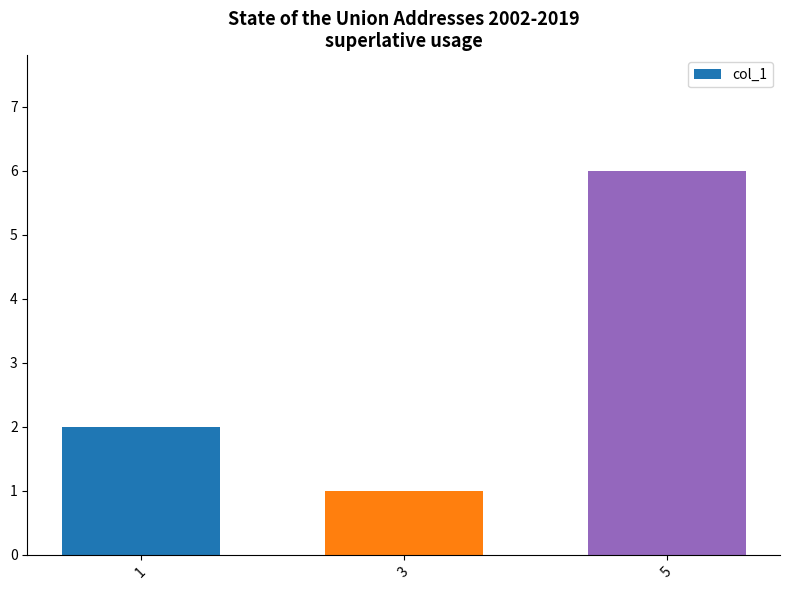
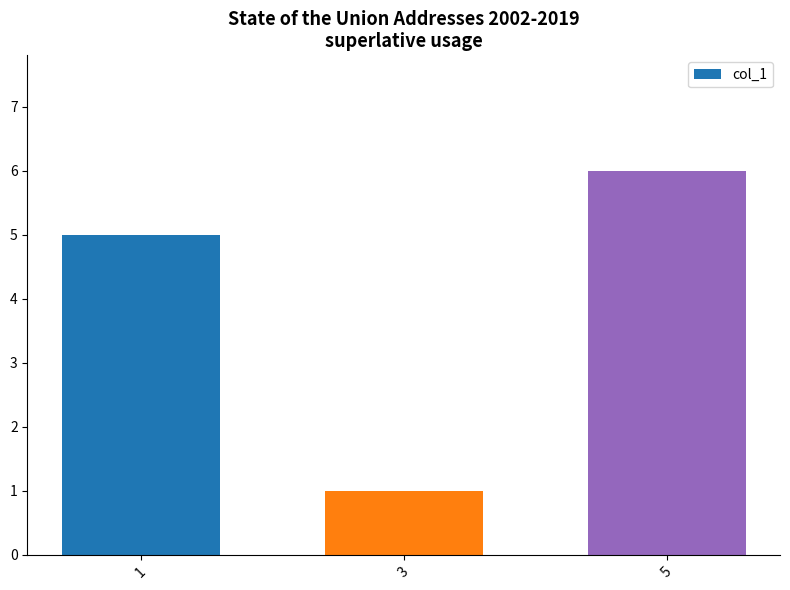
1: 2 -> 5
